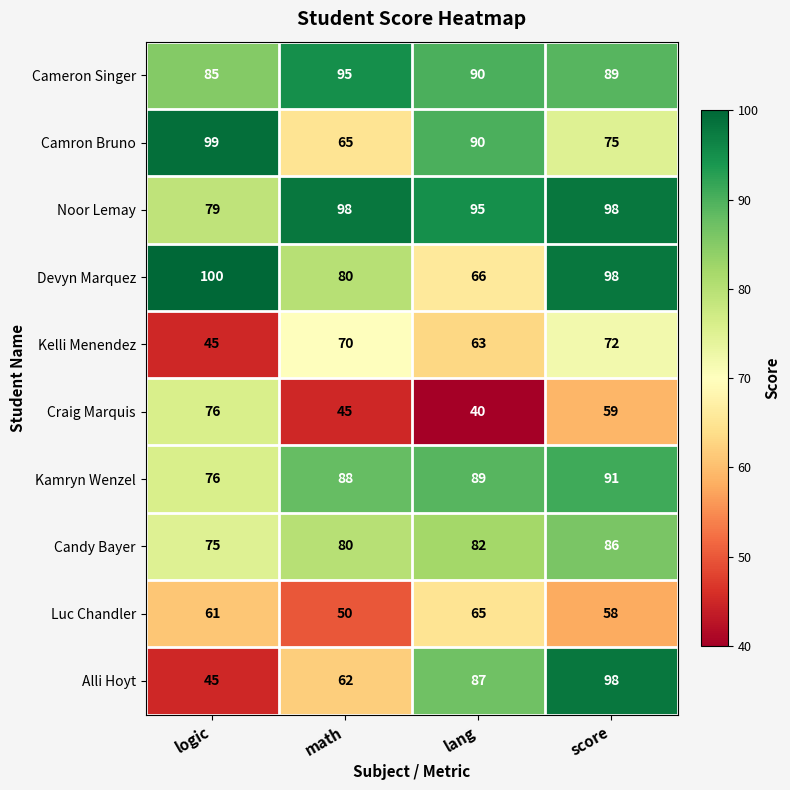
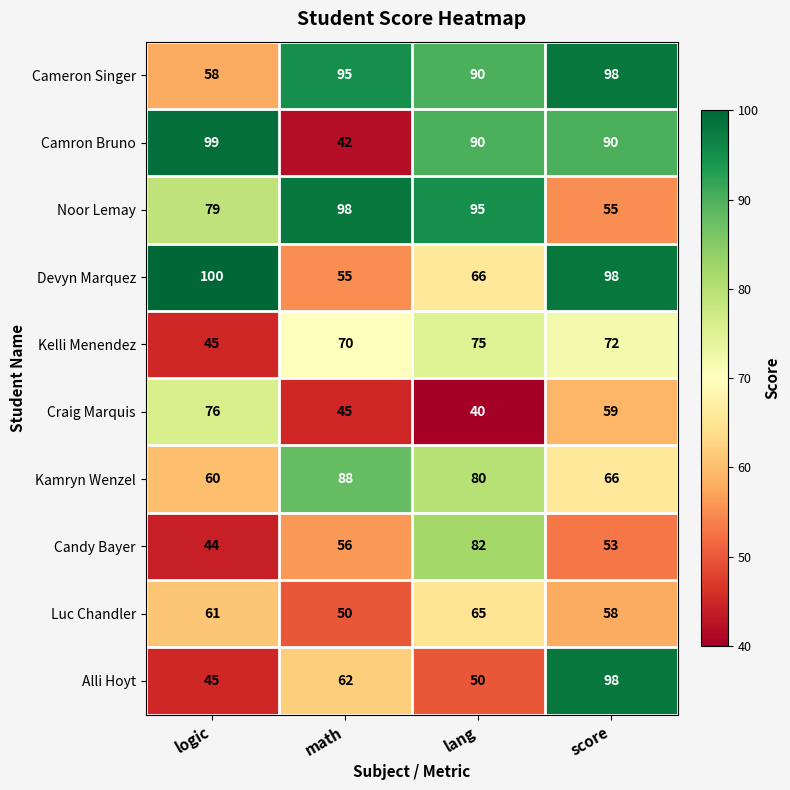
Cameron Singer, logic: 85 -> 58
Cameron Singer, score: 89 -> 98
Camron Bruno, math: 65 -> 42
Camron Bruno, score: 75 -> 90
Noor Lemay, score: 98 -> 55
Devyn Marquez, math: 80 -> 55
Kelli Menendez, lang: 63 -> 75
Kamryn Wenzel, logic: 76 -> 60
Kamryn Wenzel, lang: 89 -> 80
Kamryn Wenzel, score: 91 -> 66
Candy Bayer, logic: 75 -> 44
Candy Bayer, math: 80 -> 56
Candy Bayer, score: 86 -> 53
Alli Hoyt, lang: 87 -> 50
